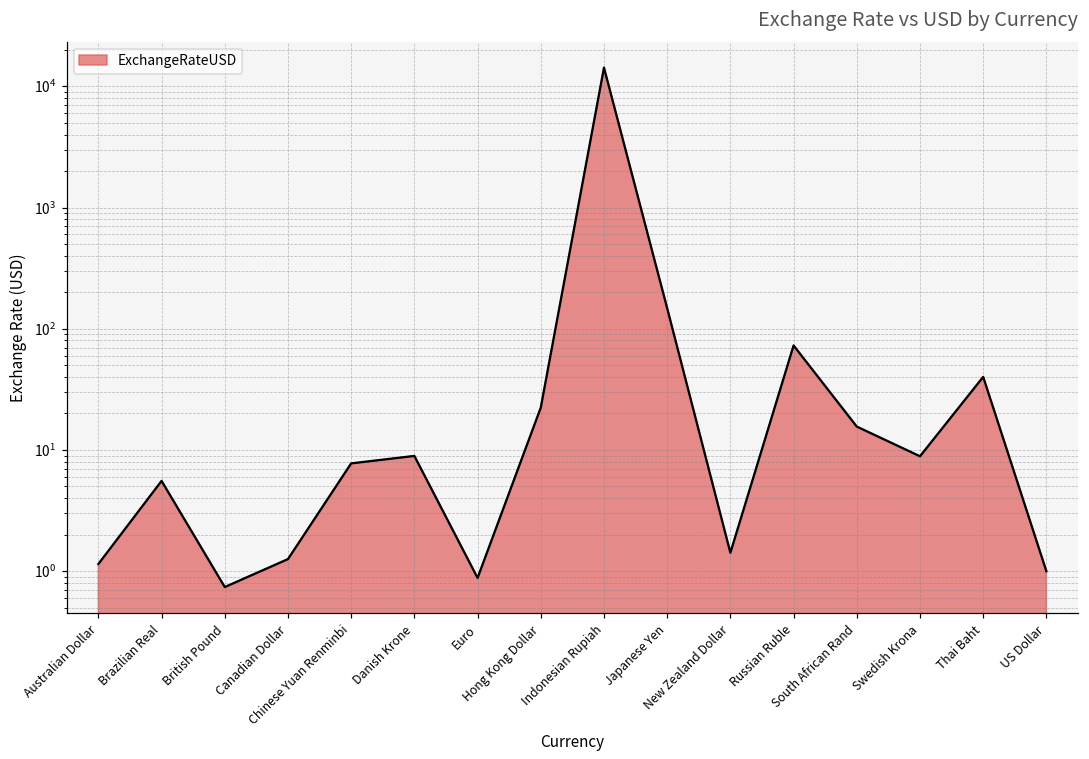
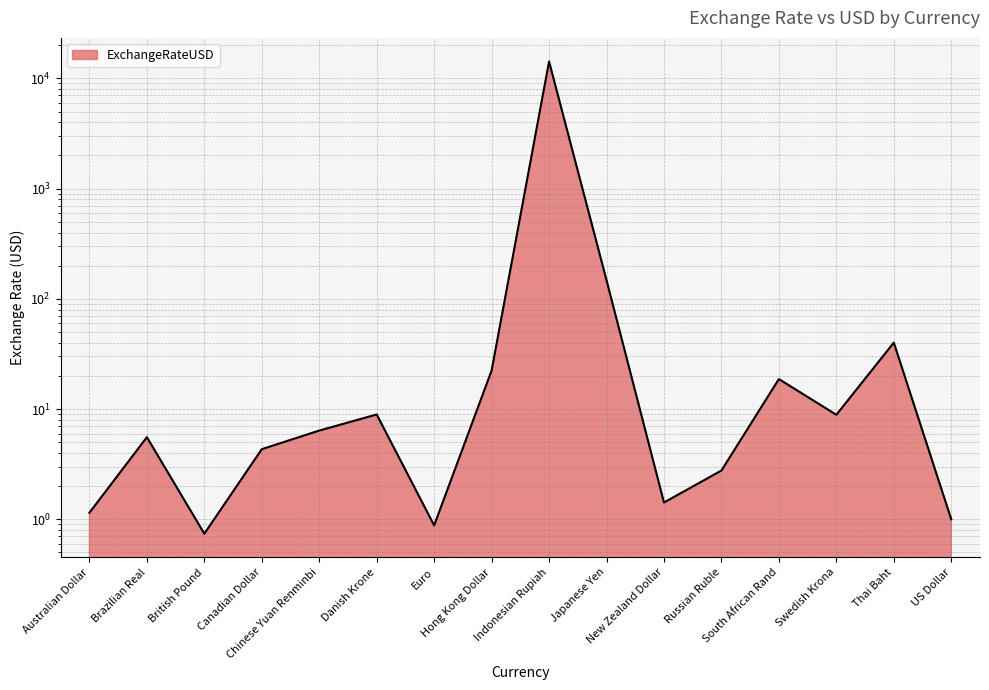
Canadian Dollar: 1.3 -> 4.3
Chinese Yuan Renminbi: 8 -> 6
Russian Ruble: 70 -> 2.8
South African Rand: 16 -> 19
